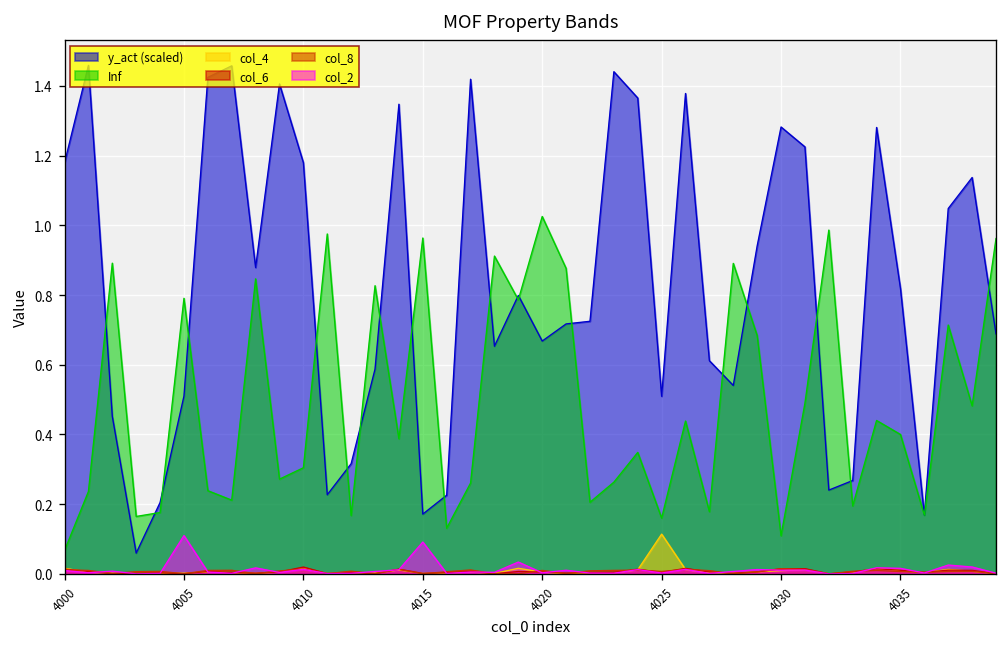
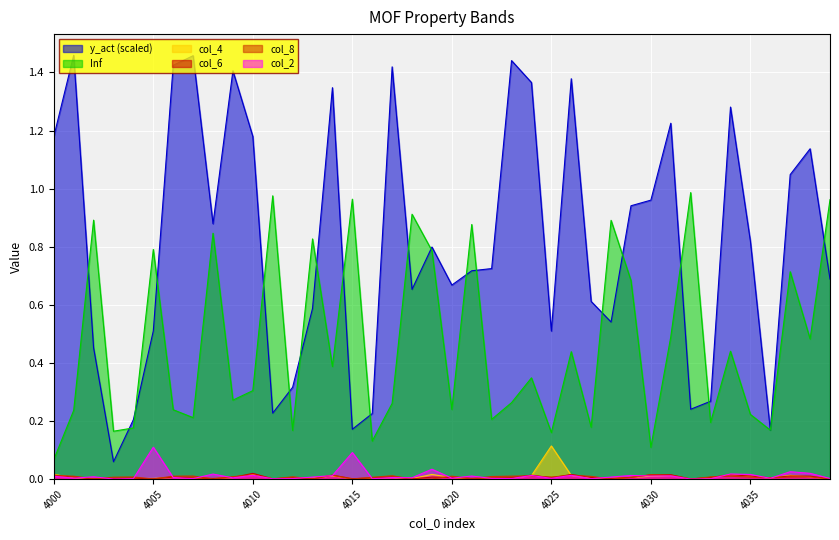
Inf, 4020: 1.03 -> 0.24
y_act (scaled), 4030: 1.28 -> 0.96
Inf, 4035: 0.40 -> 0.22
